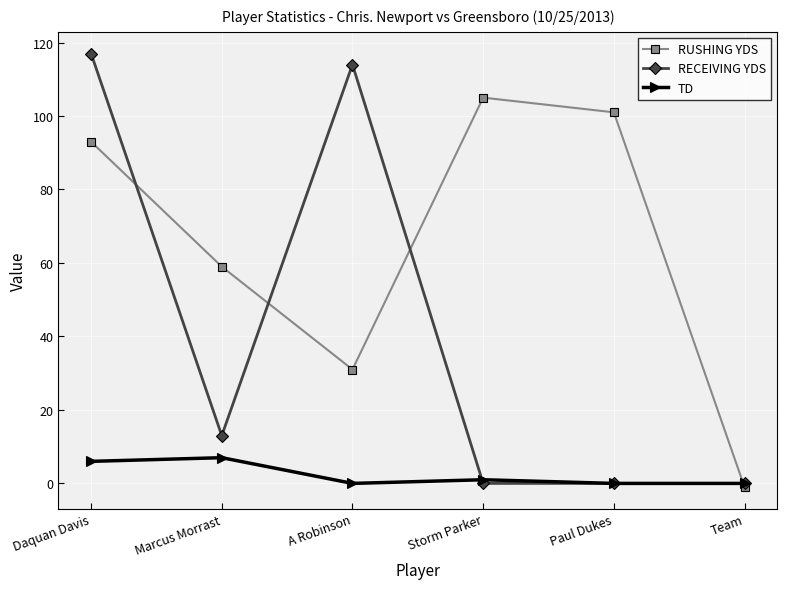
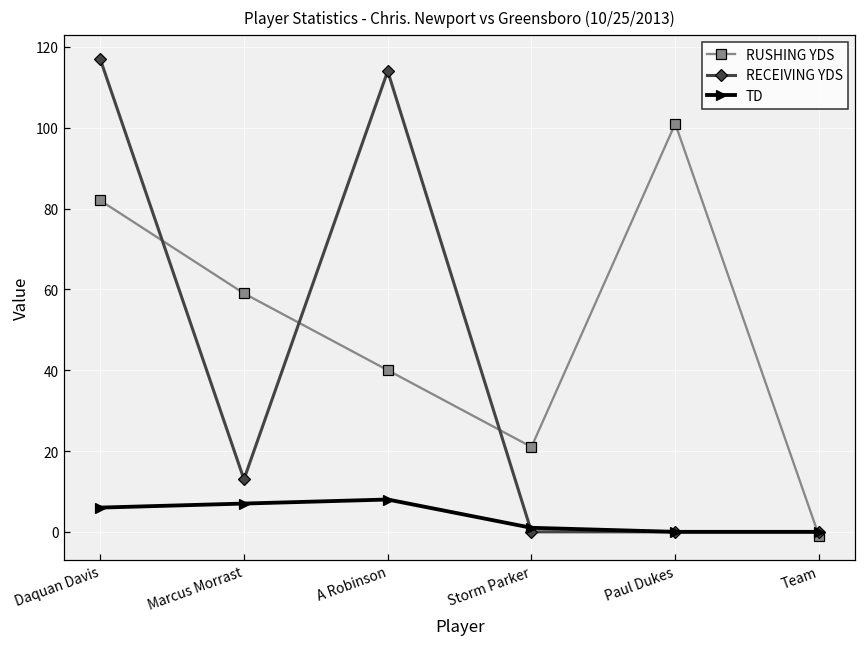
RUSHING YDS, Daquan Davis: 93 -> 82
RUSHING YDS, A Robinson: 31 -> 40
TD, A Robinson: 0 -> 8
RUSHING YDS, Storm Parker: 105 -> 21
